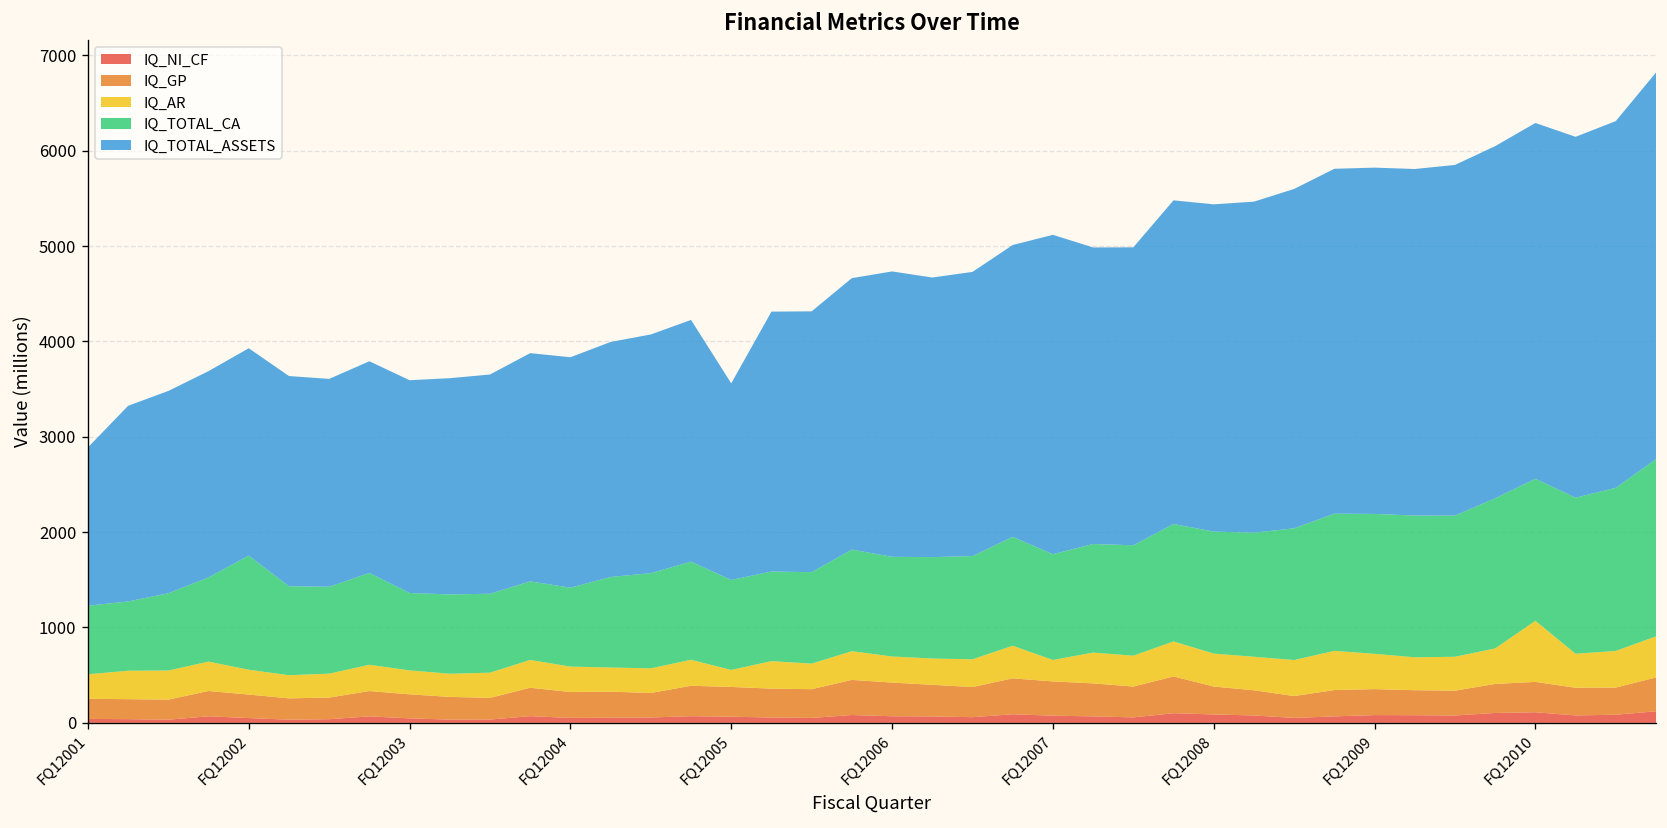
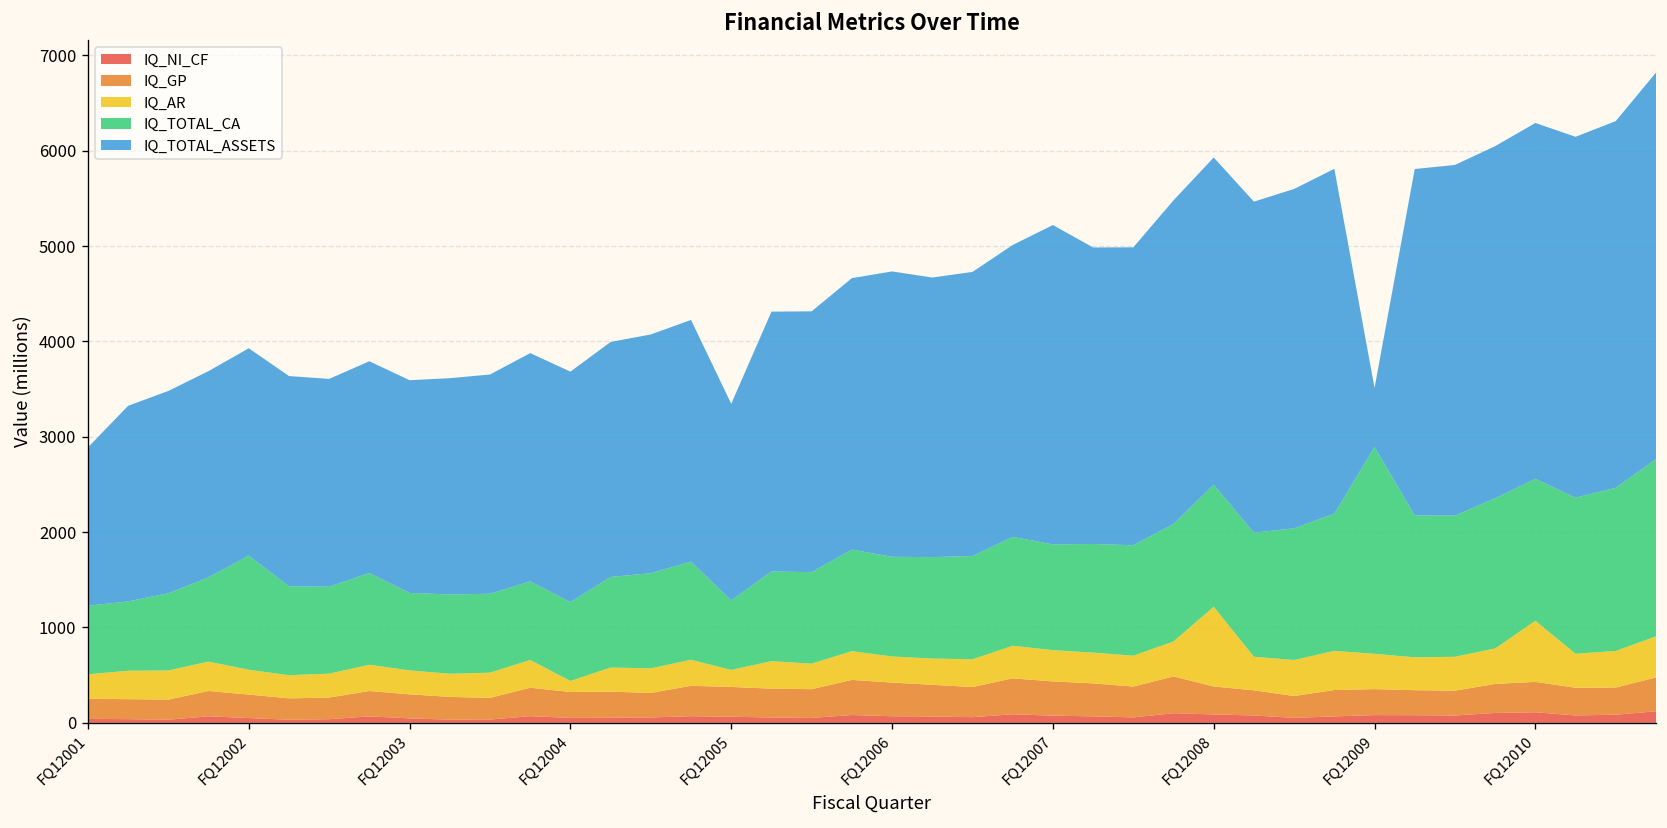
IQ_AR, FQ12004: 300 -> 100
IQ_TOTAL_CA, FQ12005: 900 -> 700
IQ_AR, FQ12007: 200 -> 300
IQ_AR, FQ12008: 300 -> 800
IQ_TOTAL_CA, FQ12009: 1500 -> 2200
IQ_TOTAL_ASSETS, FQ12009: 3600 -> 600
